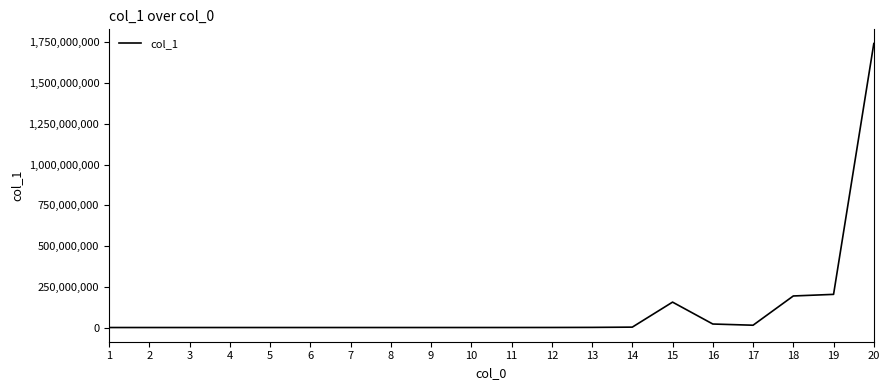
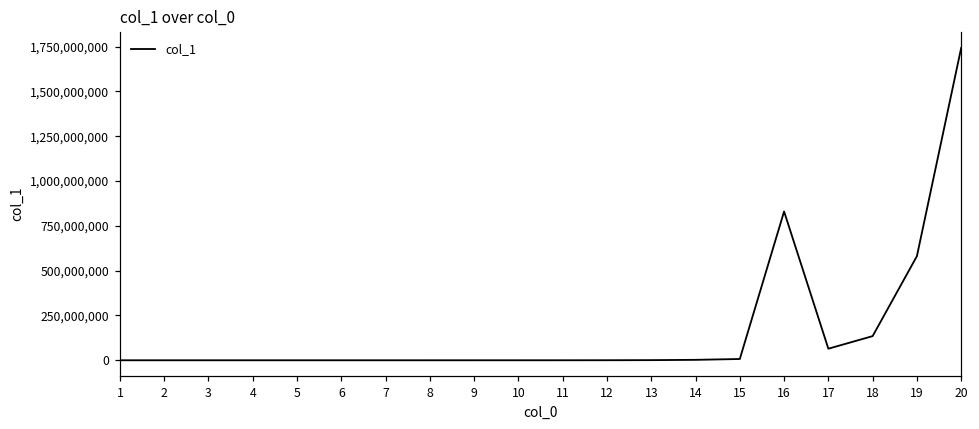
15: 160,000,000 -> 10,000,000
16: 20,000,000 -> 830,000,000
17: 10,000,000 -> 60,000,000
18: 190,000,000 -> 130,000,000
19: 200,000,000 -> 580,000,000
